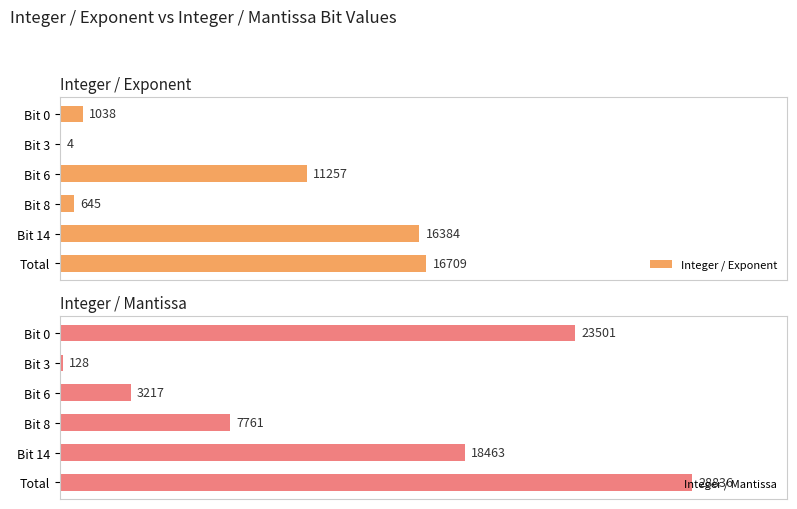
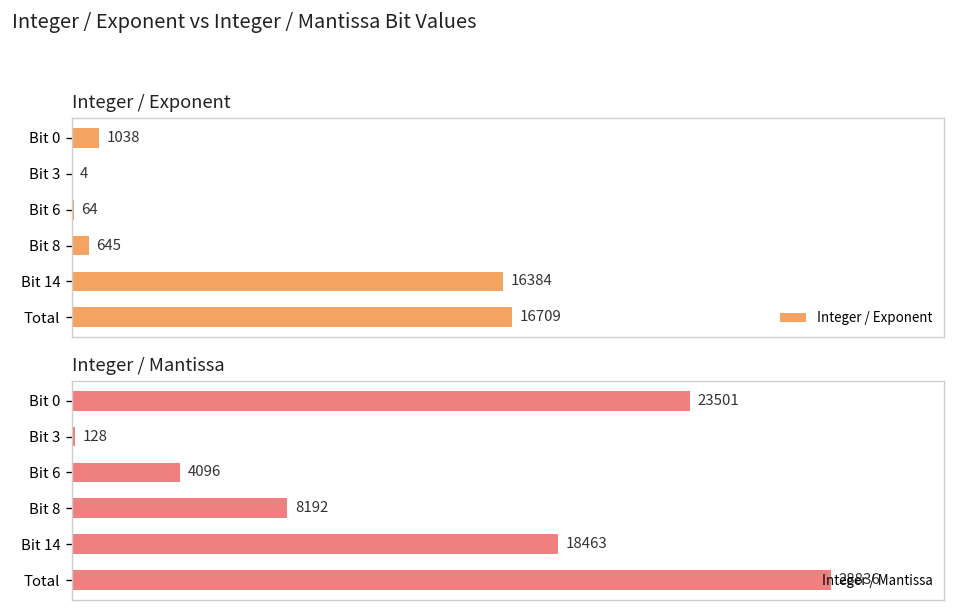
Integer / Exponent, Bit 6: 11257 -> 64
Integer / Mantissa, Bit 6: 3217 -> 4096
Integer / Mantissa, Bit 8: 7761 -> 8192
